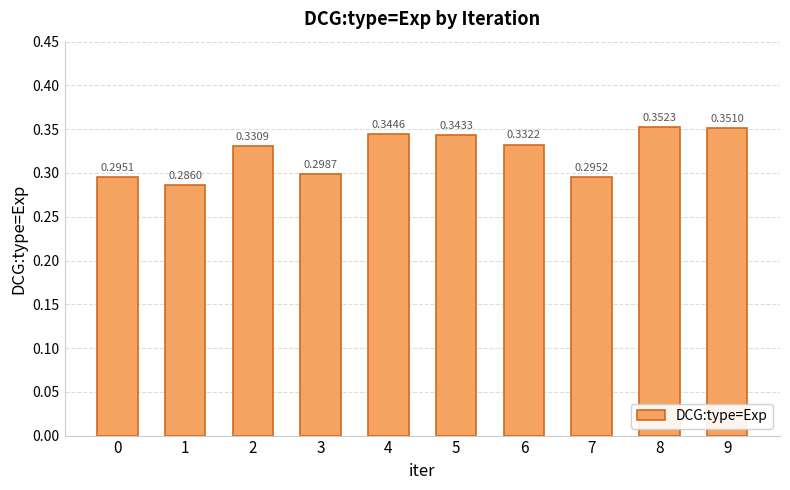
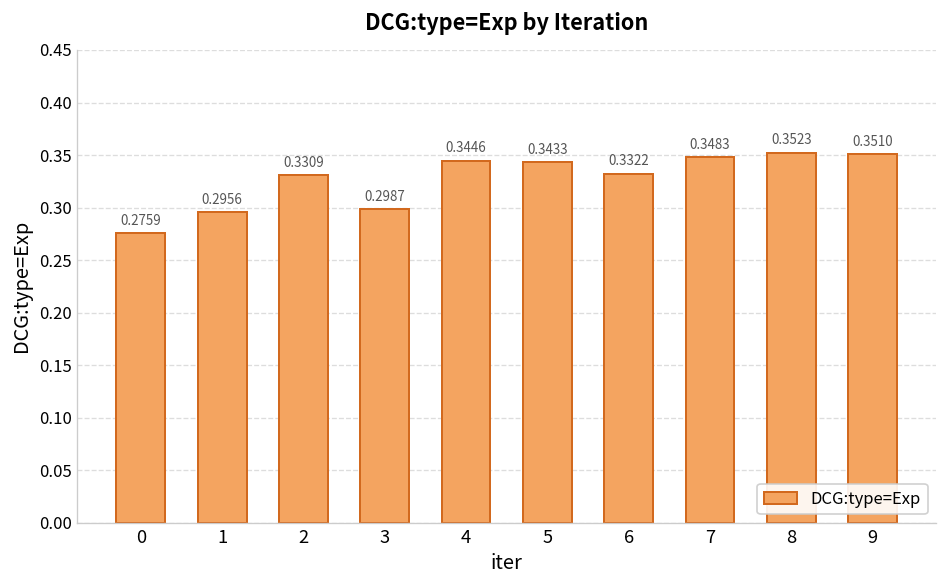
0: 0.2951 -> 0.2759
1: 0.2860 -> 0.2956
7: 0.2952 -> 0.3483
